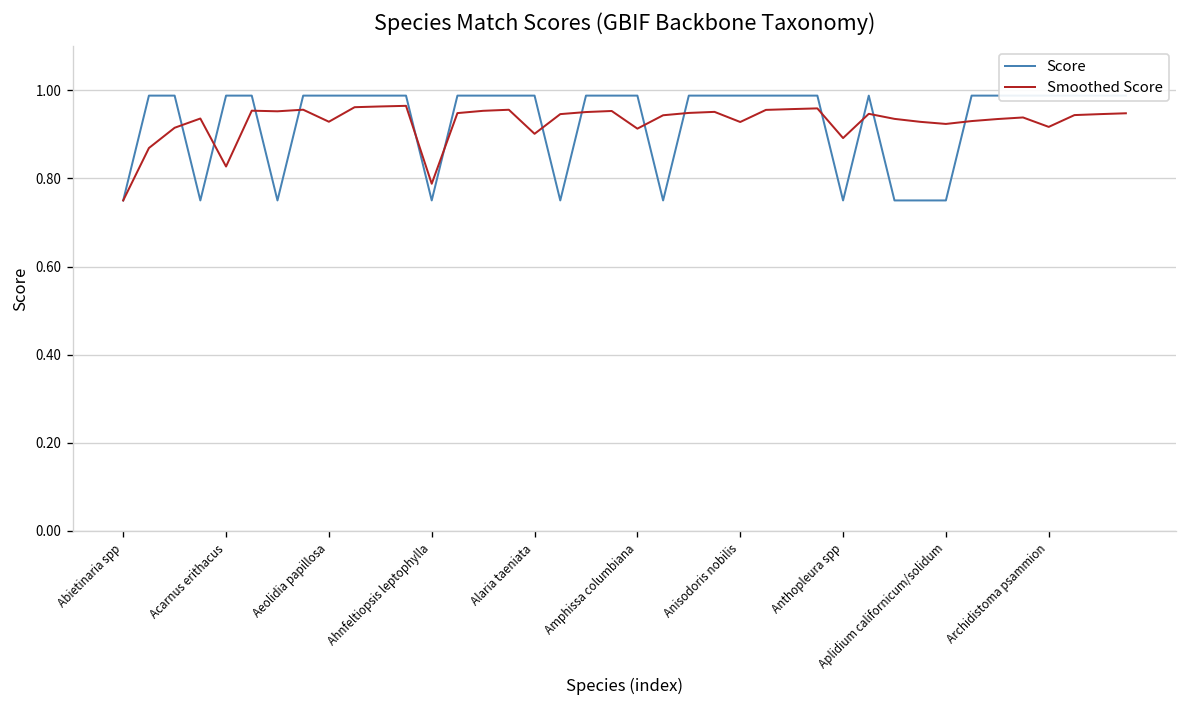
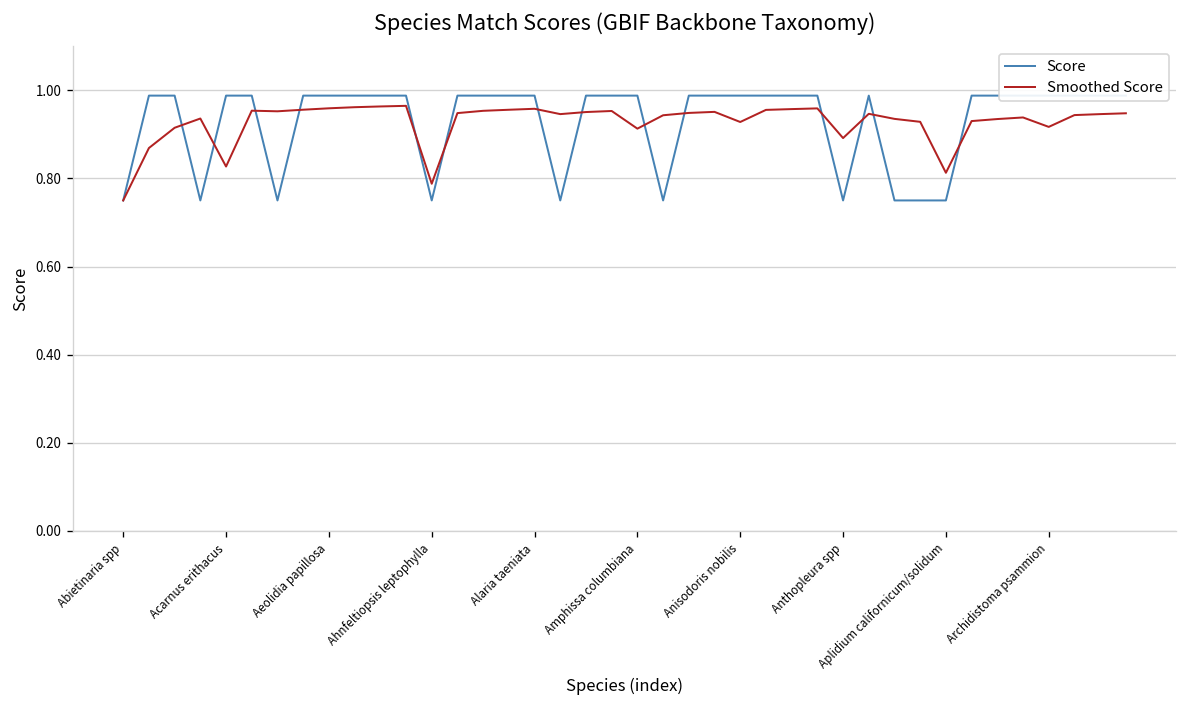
Smoothed Score, Aeolidia papillosa: 0.93 -> 0.96
Smoothed Score, Alaria taeniata: 0.90 -> 0.96
Smoothed Score, Aplidium californicum/solidum: 0.92 -> 0.81
